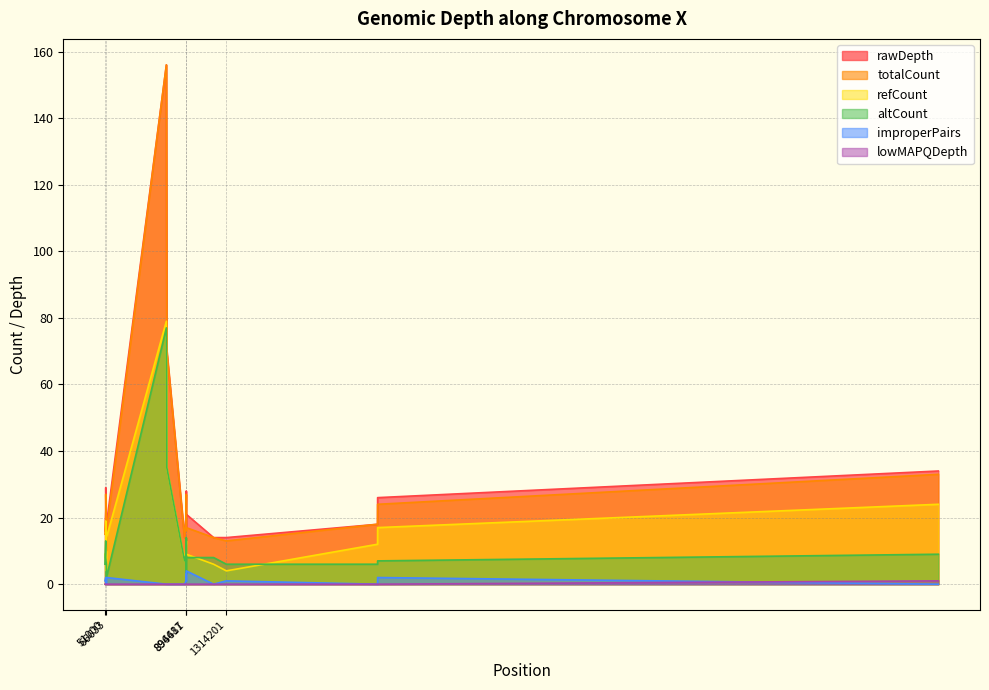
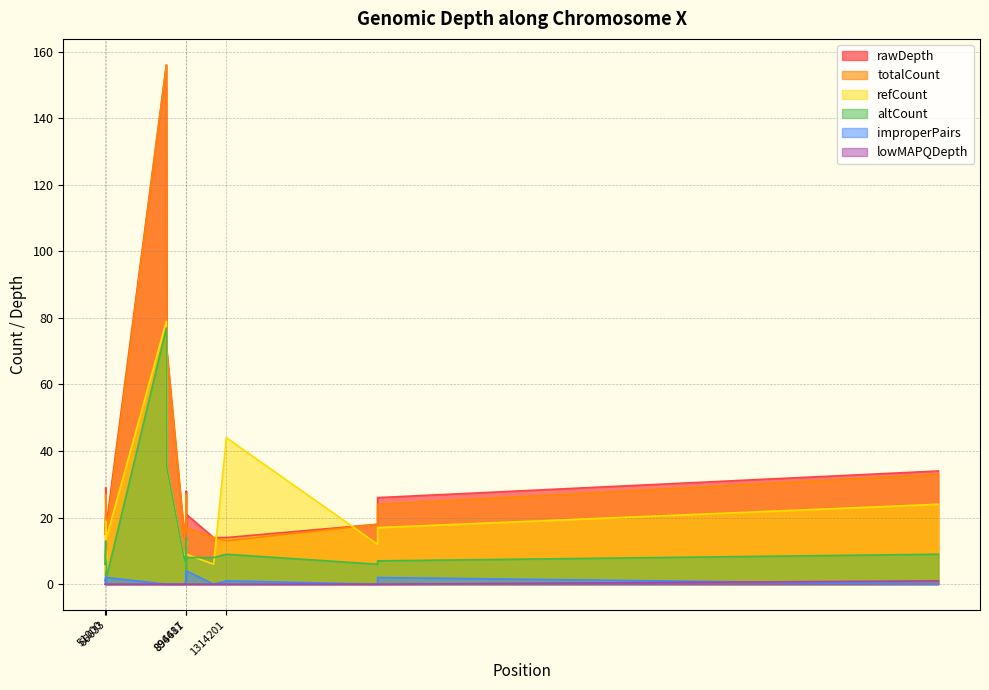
refCount, 1314201: 4 -> 44
altCount, 1314201: 6 -> 9
